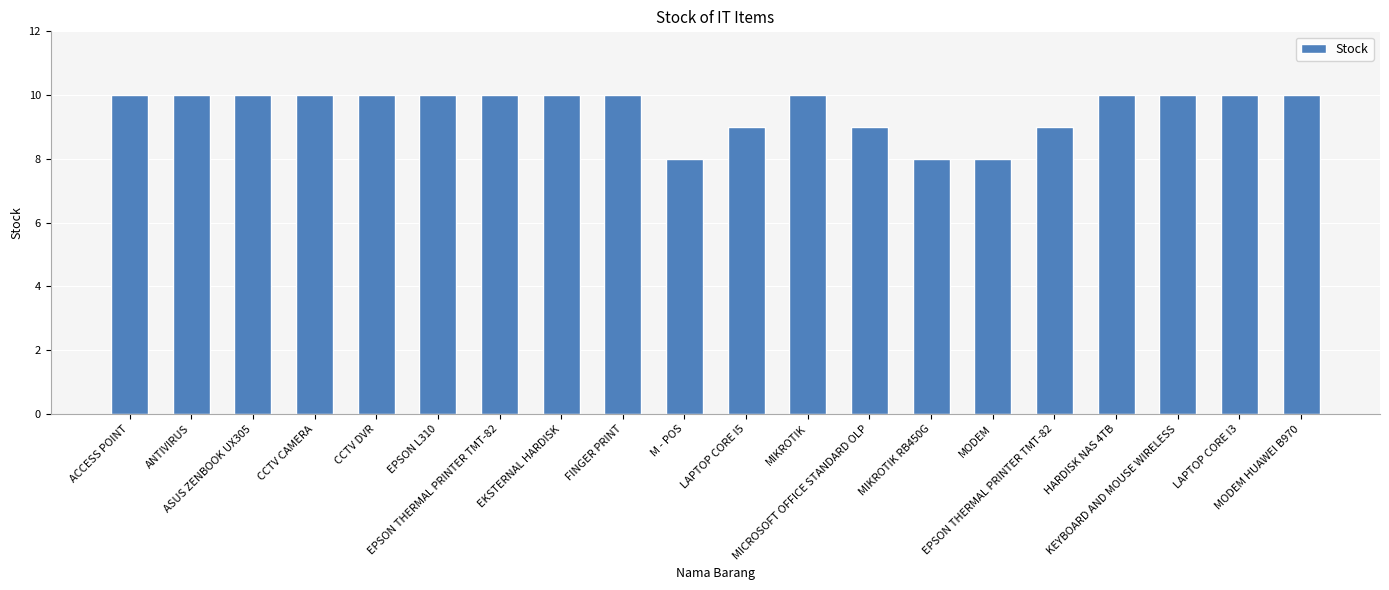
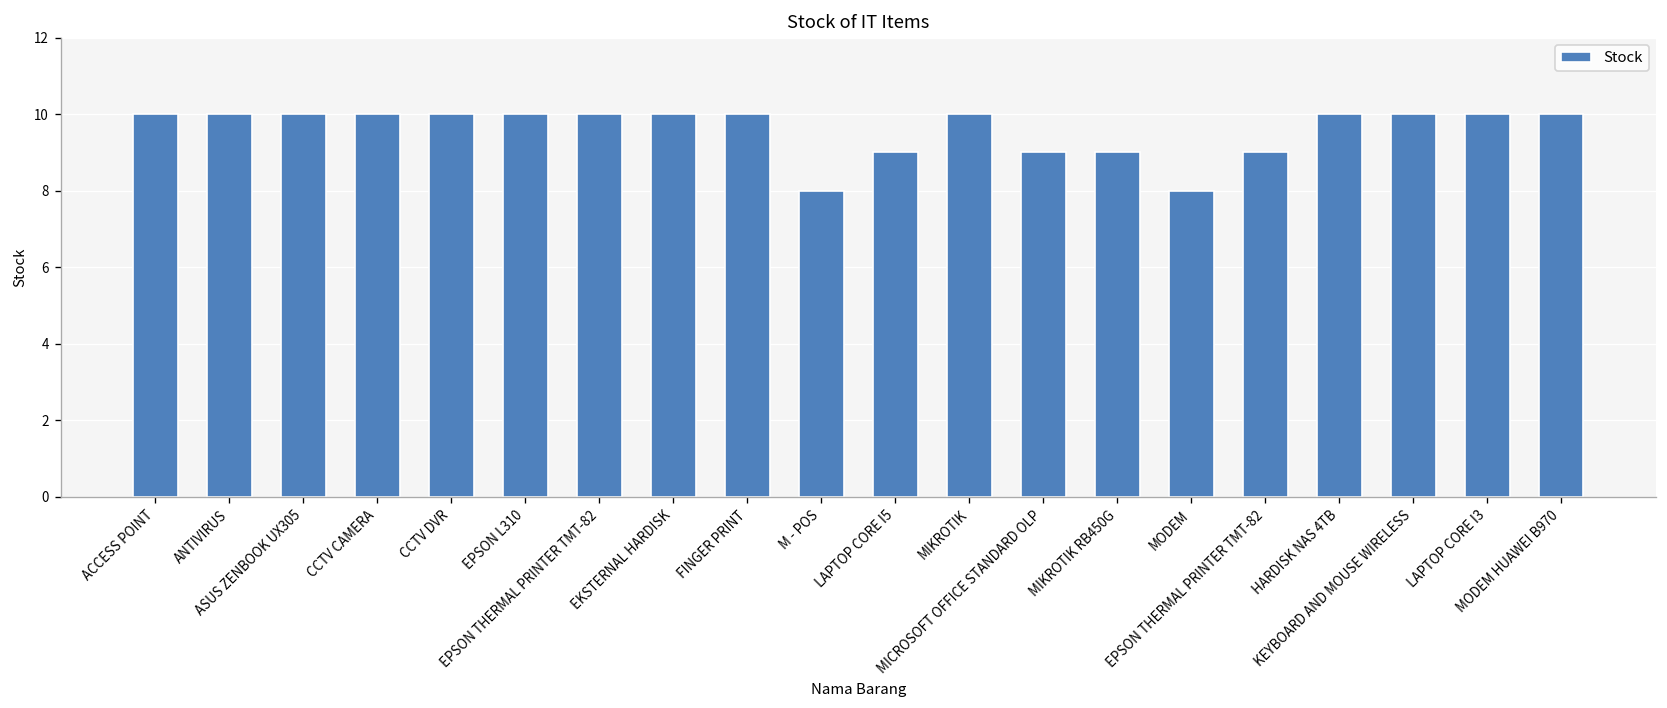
MIKROTIK RB450G: 8 -> 9
